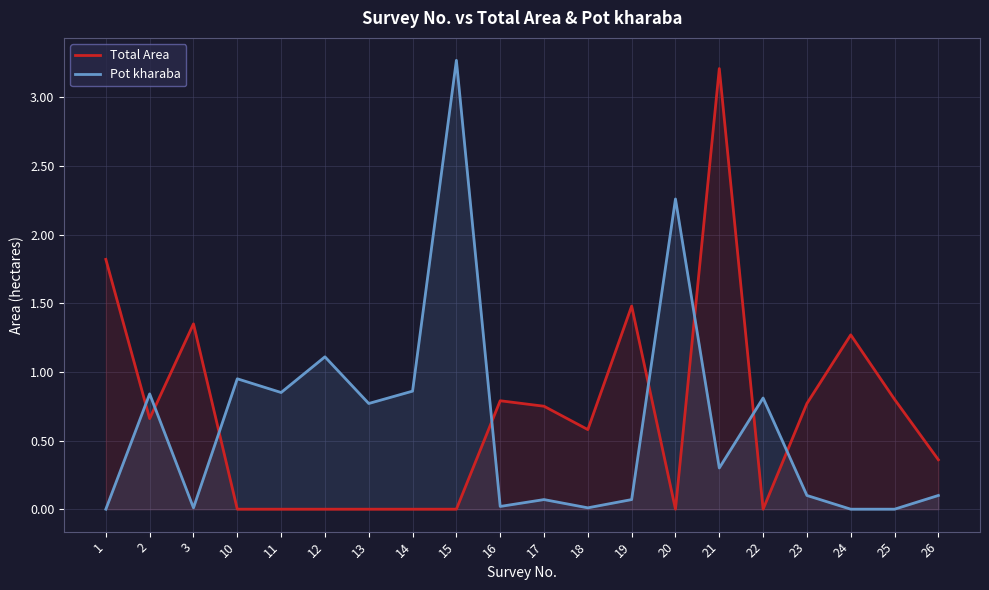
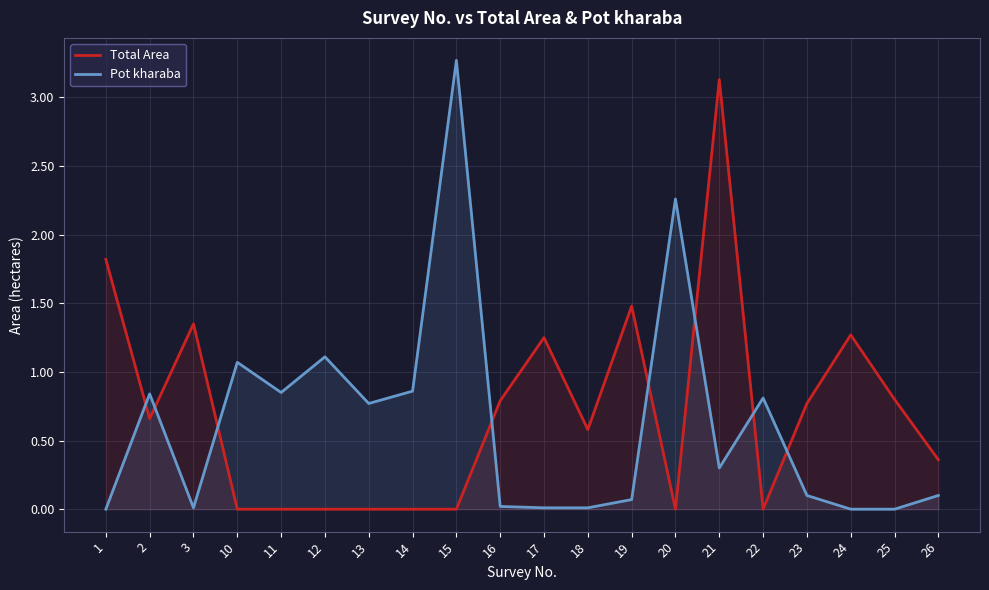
Pot kharaba, 10: 0.95 -> 1.07
Total Area, 17: 0.75 -> 1.25
Pot kharaba, 17: 0.07 -> 0.01
Total Area, 21: 3.21 -> 3.13
